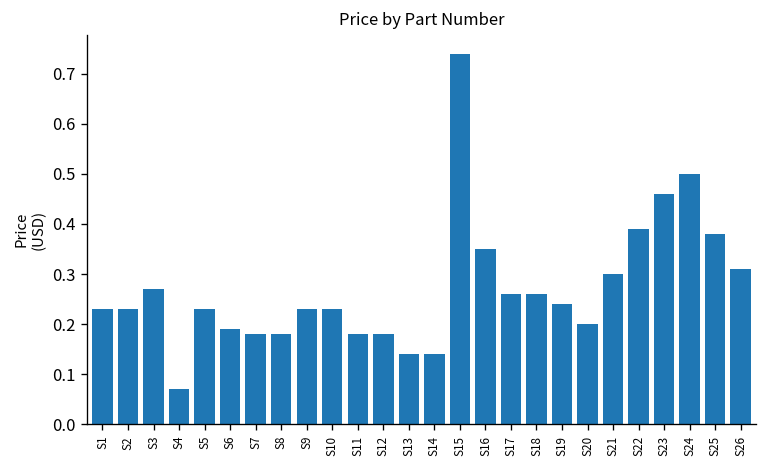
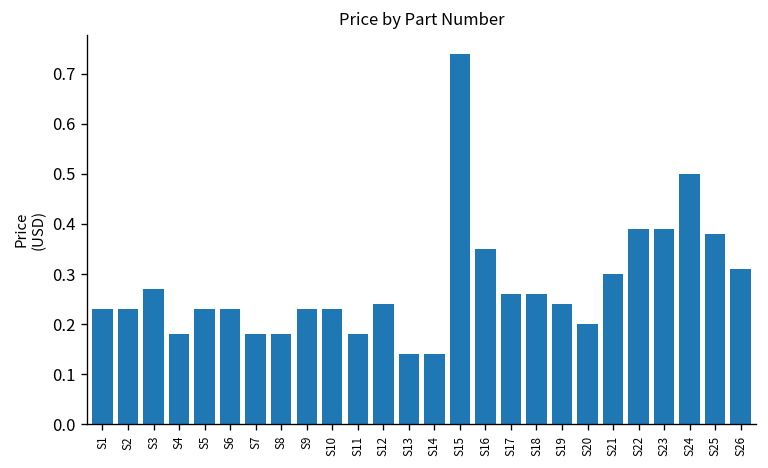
S4: 0.07 -> 0.18
S6: 0.19 -> 0.23
S12: 0.18 -> 0.24
S23: 0.46 -> 0.39
